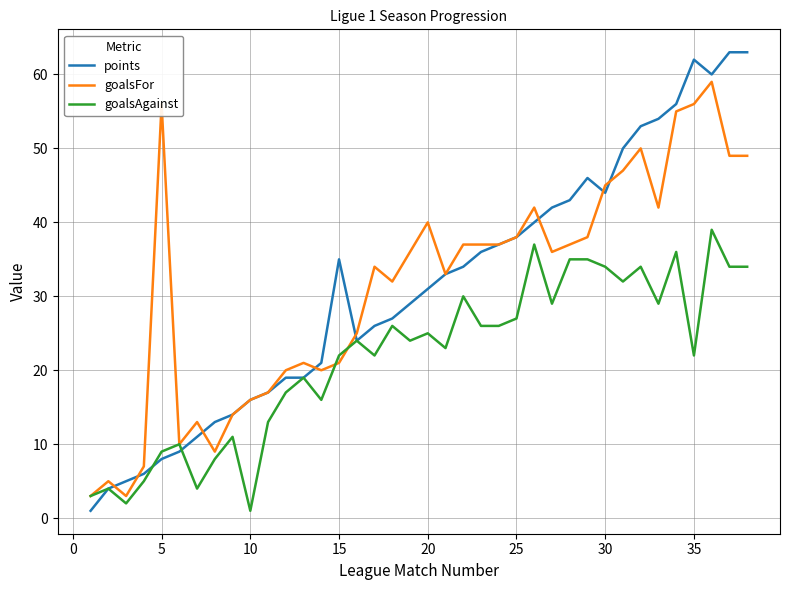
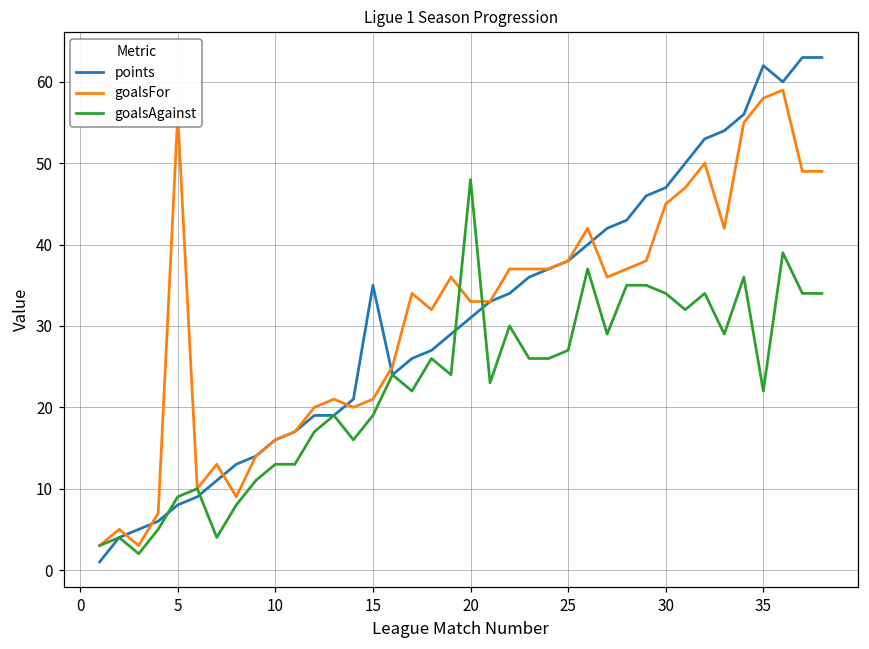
goalsAgainst, 10: 1 -> 13
goalsAgainst, 15: 22 -> 19
goalsFor, 20: 40 -> 33
goalsAgainst, 20: 25 -> 48
points, 30: 44 -> 47
goalsFor, 35: 56 -> 58
